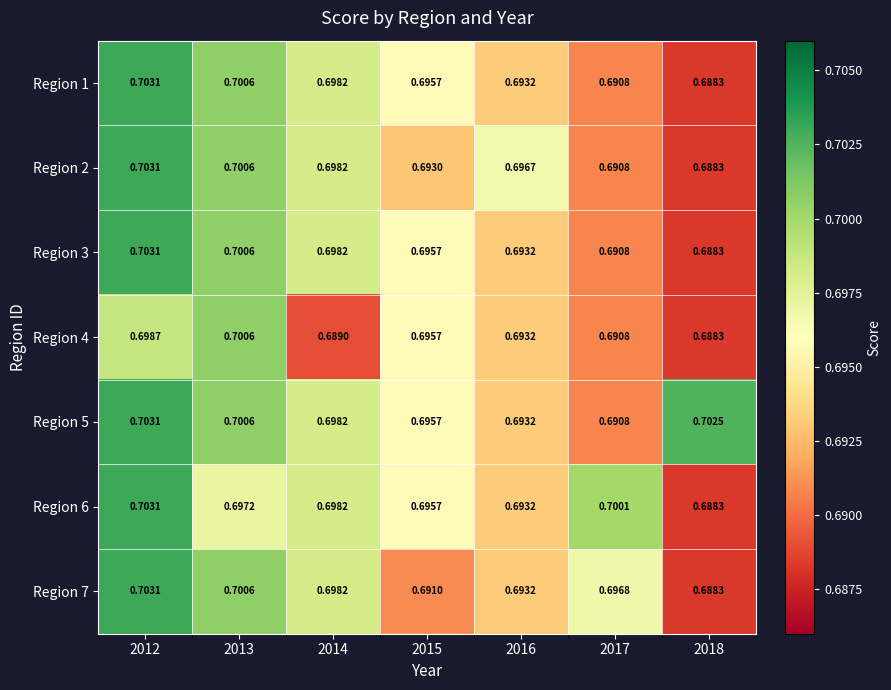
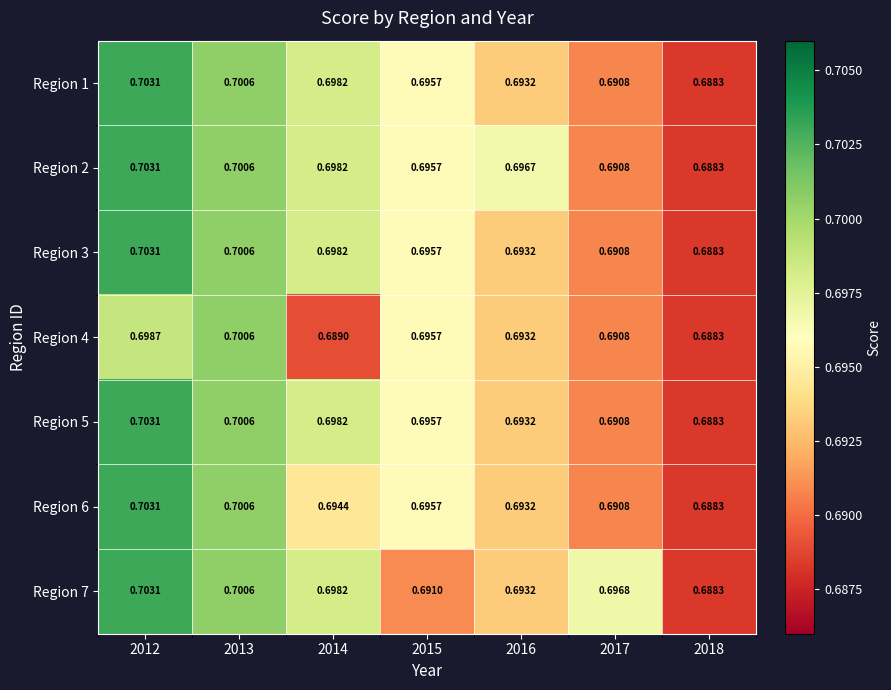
Region 2, 2015: 0.6930 -> 0.6957
Region 5, 2018: 0.7025 -> 0.6883
Region 6, 2013: 0.6972 -> 0.7006
Region 6, 2014: 0.6982 -> 0.6944
Region 6, 2017: 0.7001 -> 0.6908
